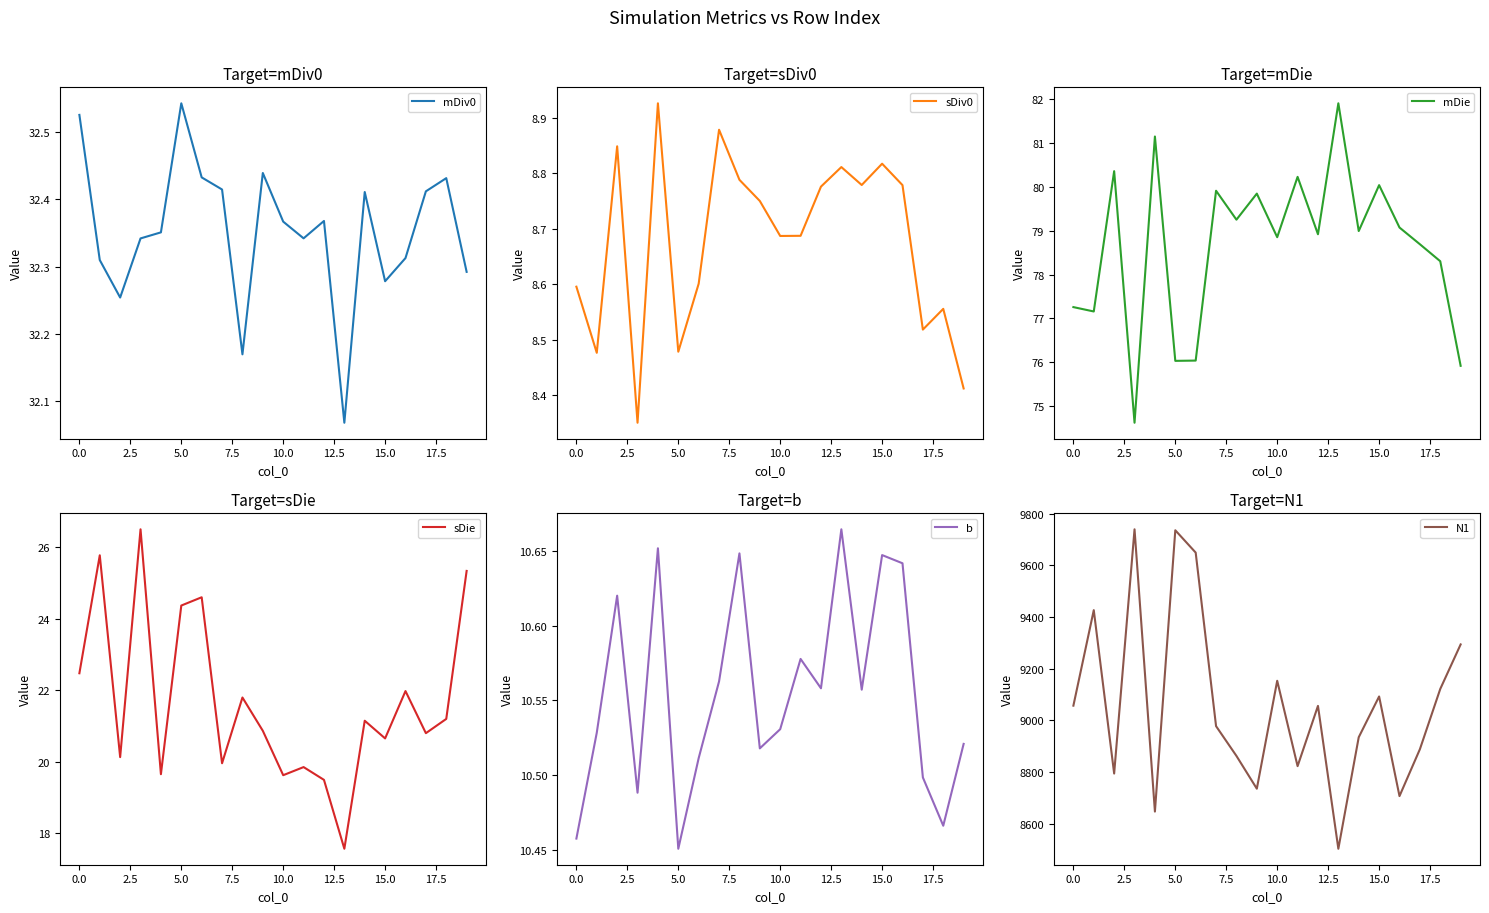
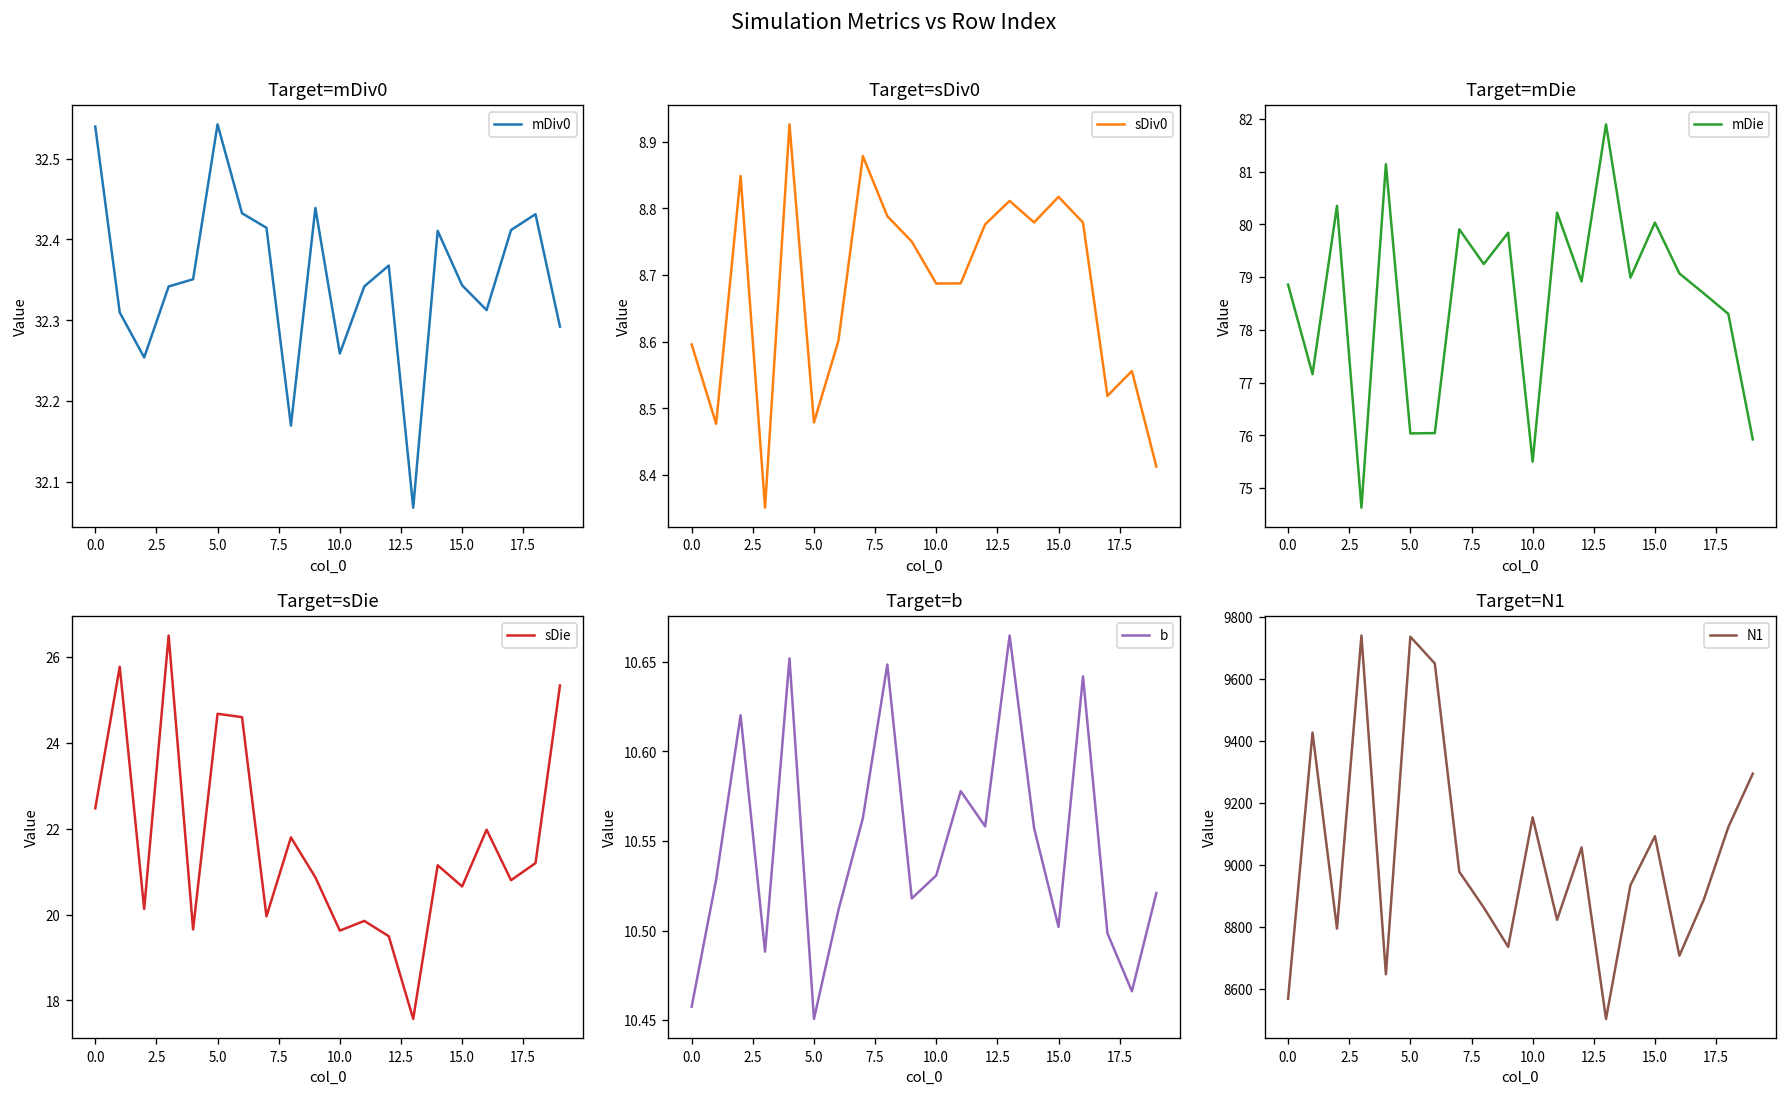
Target=mDiv0, 0.0: 32.53 -> 32.54
Target=mDiv0, 10.0: 32.37 -> 32.26
Target=mDiv0, 15.0: 32.28 -> 32.34
Target=mDie, 0.0: 77.3 -> 78.9
Target=mDie, 10.0: 78.9 -> 75.5
Target=sDie, 5.0: 24.4 -> 24.7
Target=b, 15.0: 10.647 -> 10.502
Target=N1, 0.0: 9060 -> 8570
